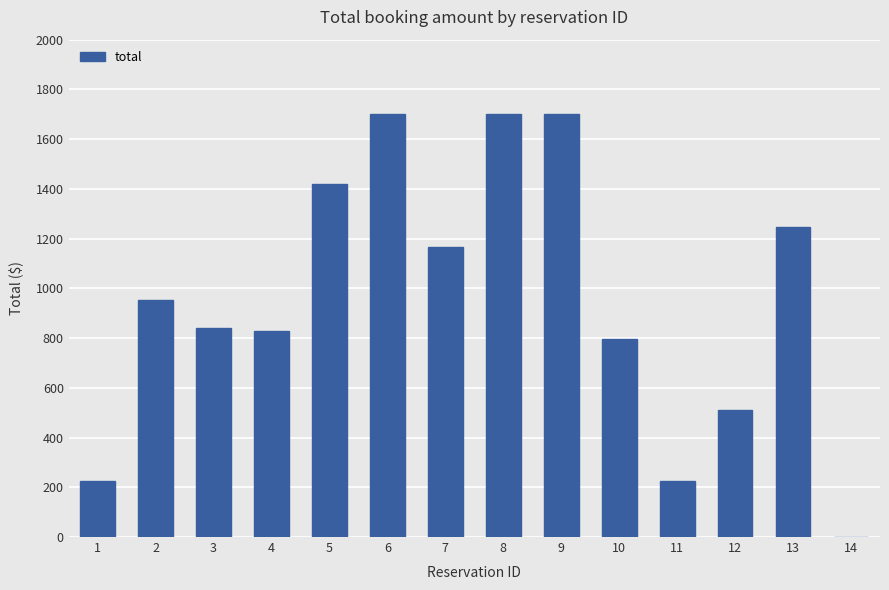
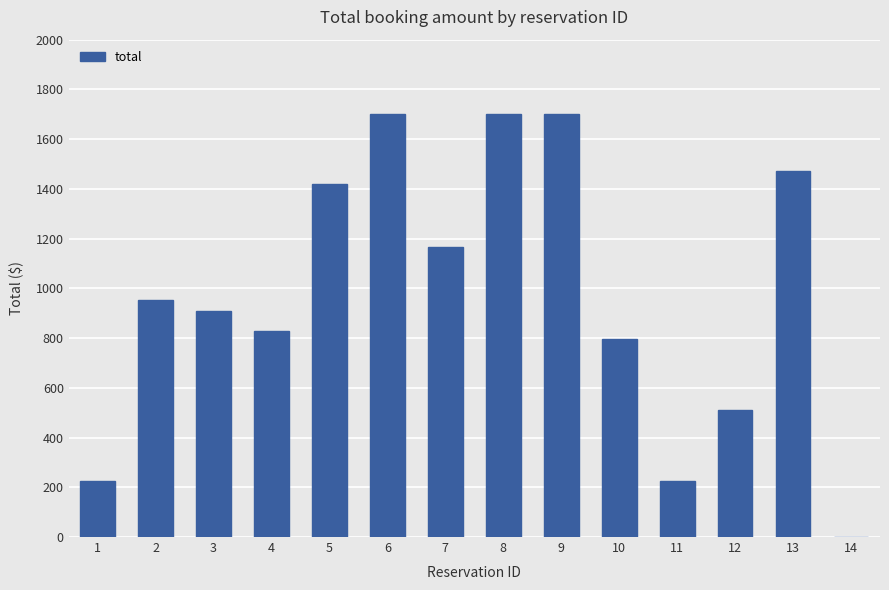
3: 840 -> 910
13: 1250 -> 1470
